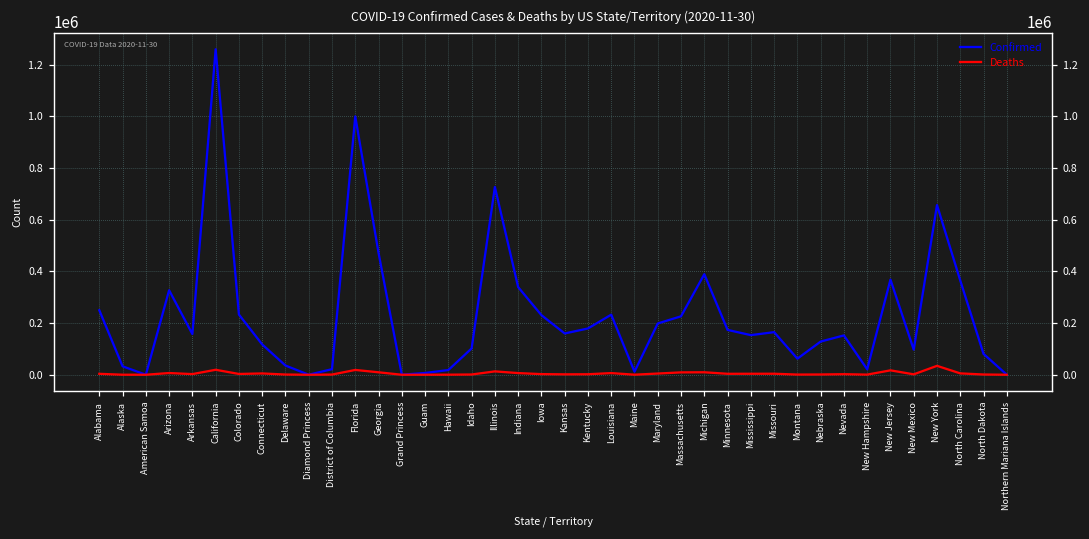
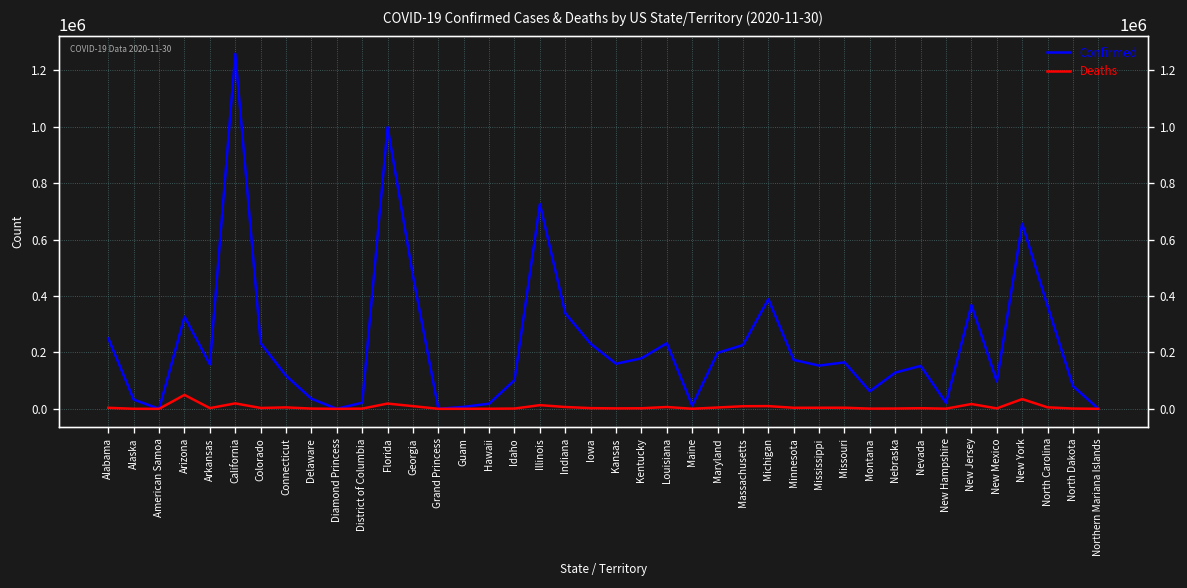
Deaths, Arizona: 10000 -> 50000
